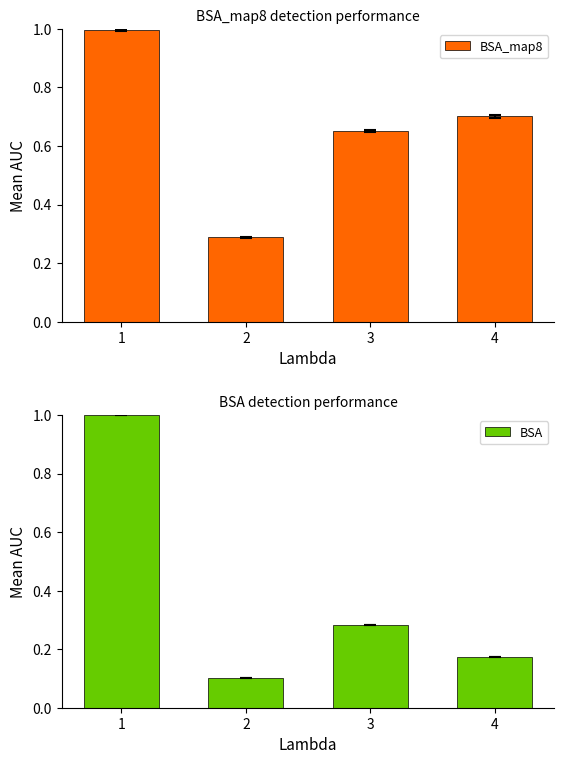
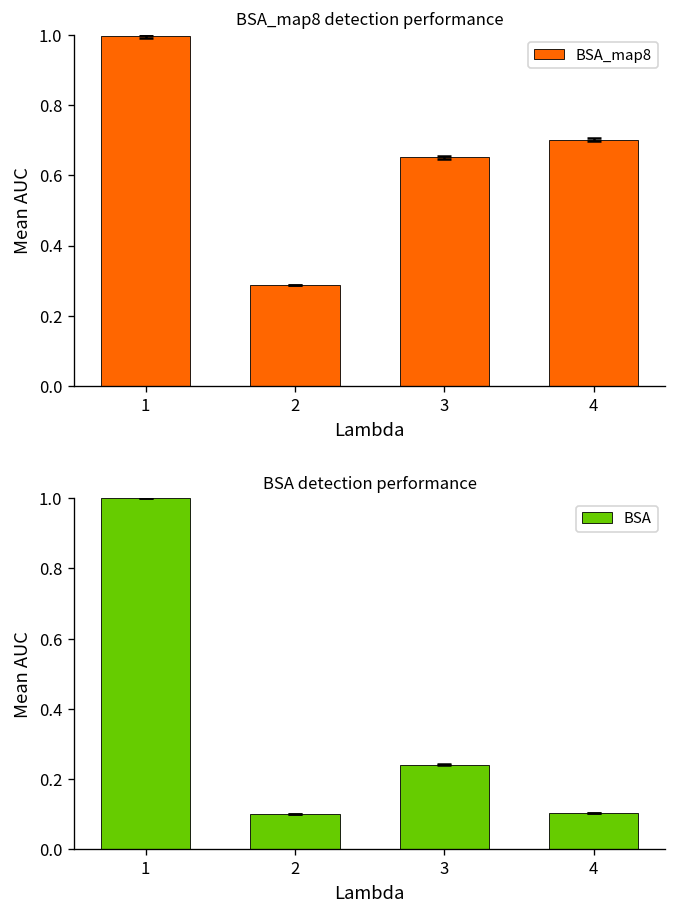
BSA detection performance, 3: 0.28 -> 0.24
BSA detection performance, 4: 0.17 -> 0.10
